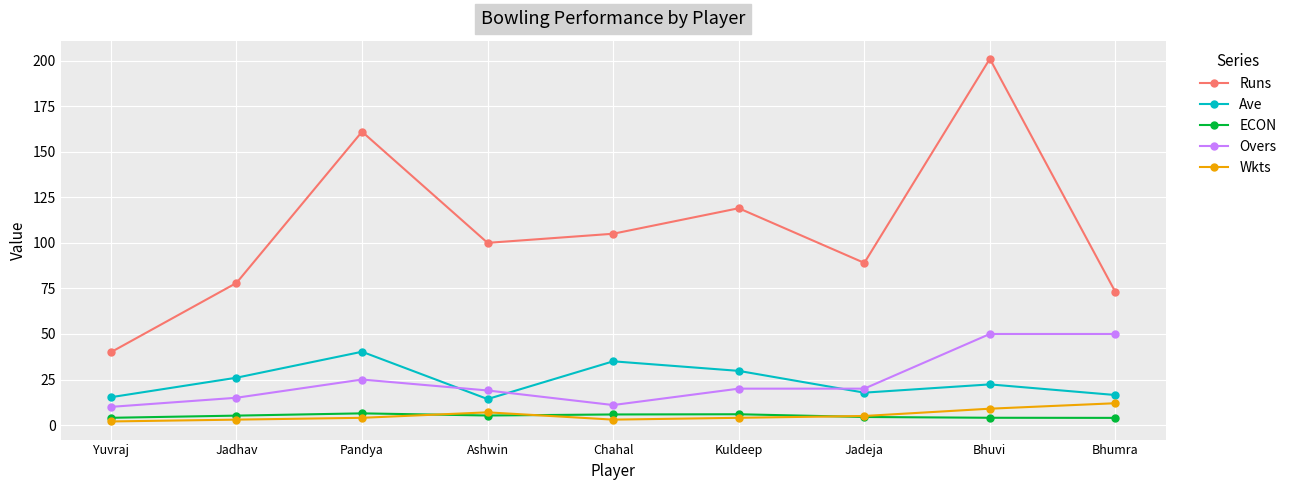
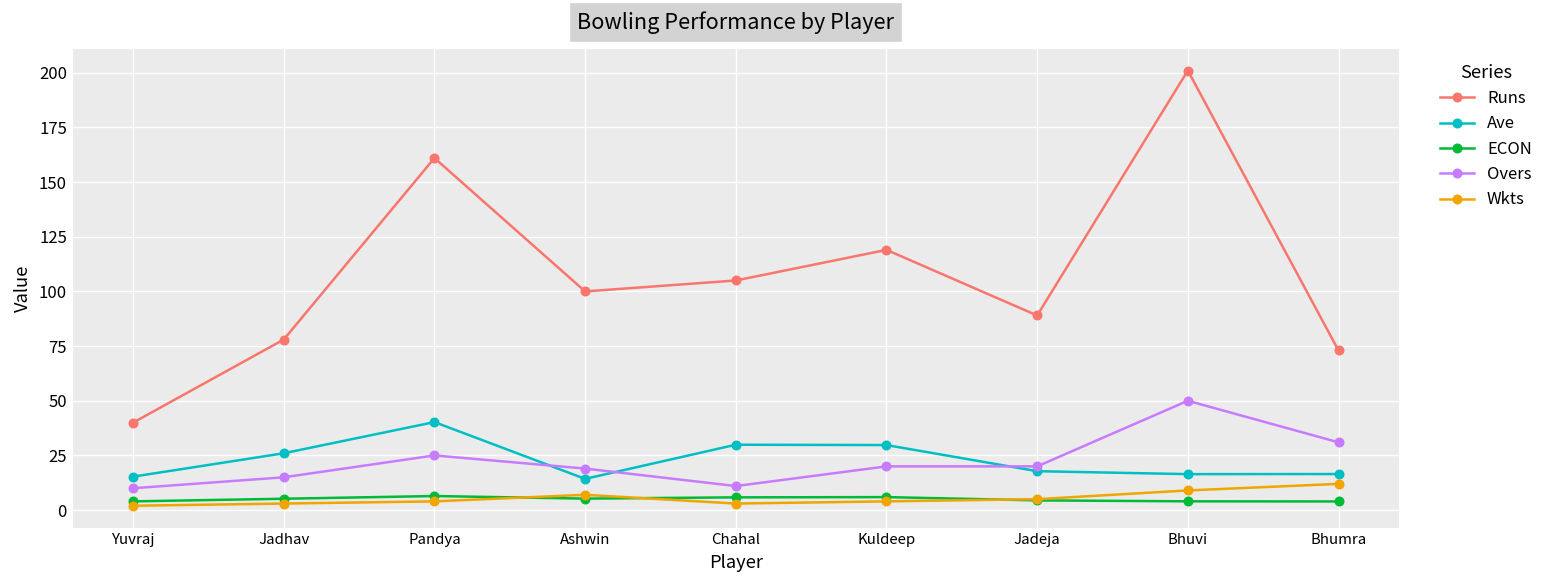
Ave, Chahal: 35 -> 30
Ave, Bhuvi: 22 -> 16
Overs, Bhumra: 50 -> 31
